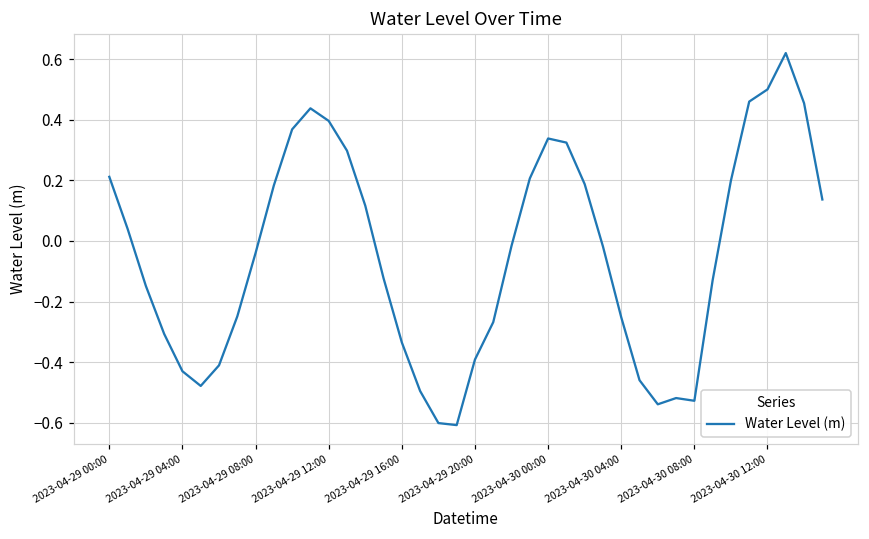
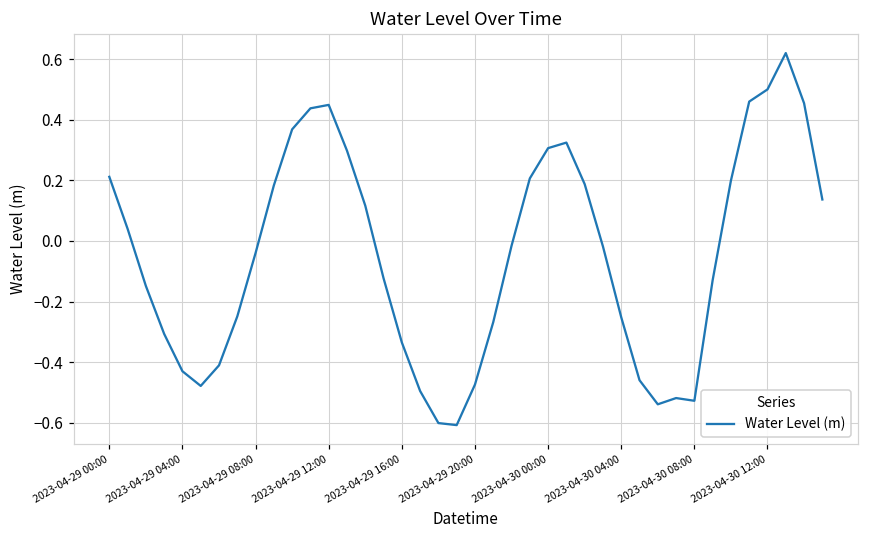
2023-04-29 12:00: 0.40 -> 0.45
2023-04-29 20:00: -0.39 -> -0.47
2023-04-30 00:00: 0.34 -> 0.31
